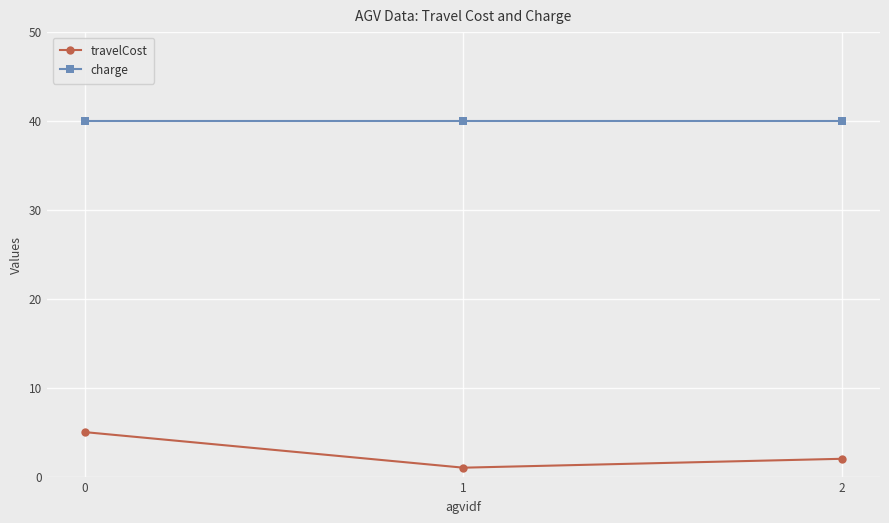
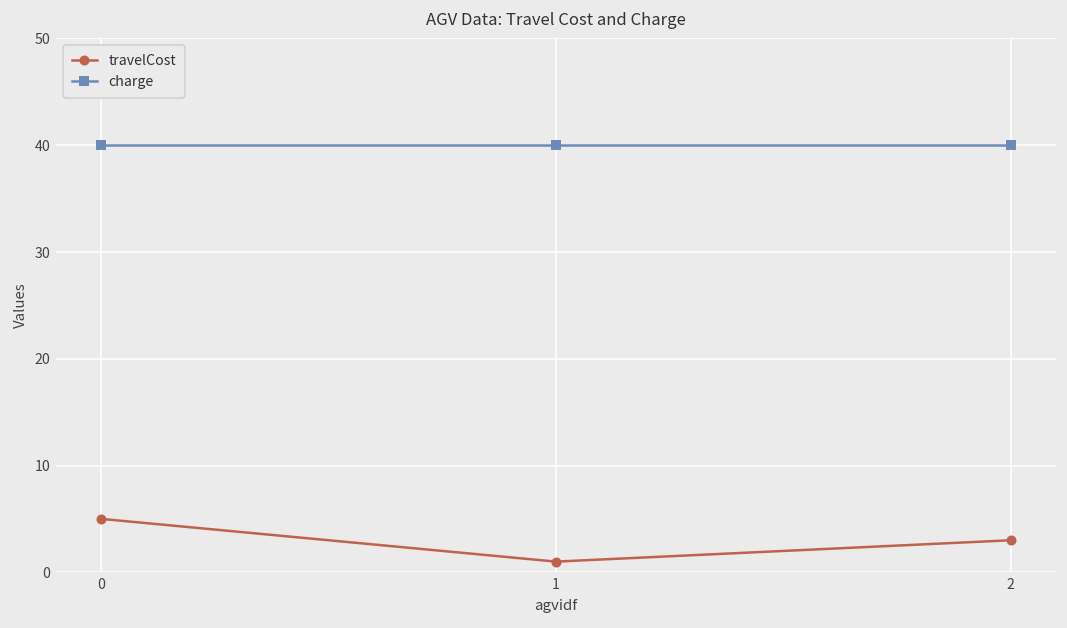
travelCost, 2: 2 -> 3
